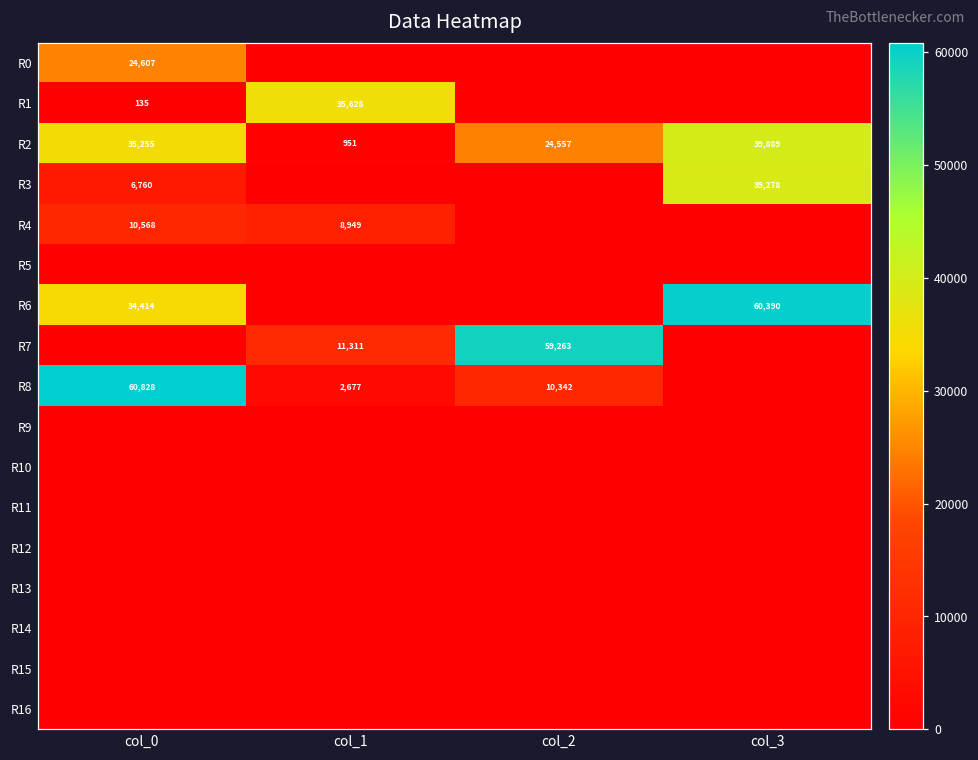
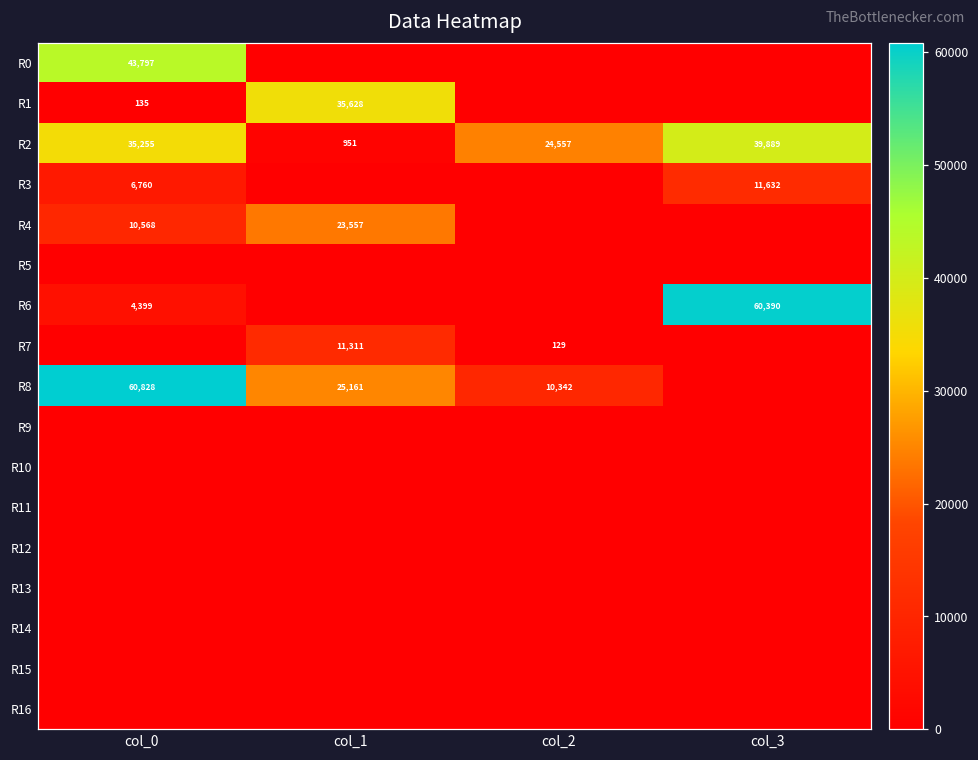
R0, col_0: 24,607 -> 43,797
R3, col_3: 39,278 -> 11,632
R4, col_1: 8,949 -> 23,557
R6, col_0: 34,414 -> 4,399
R7, col_2: 59,263 -> 129
R8, col_1: 2,677 -> 25,161
